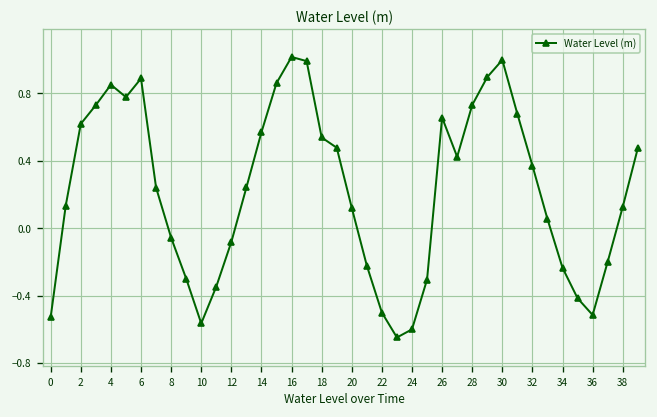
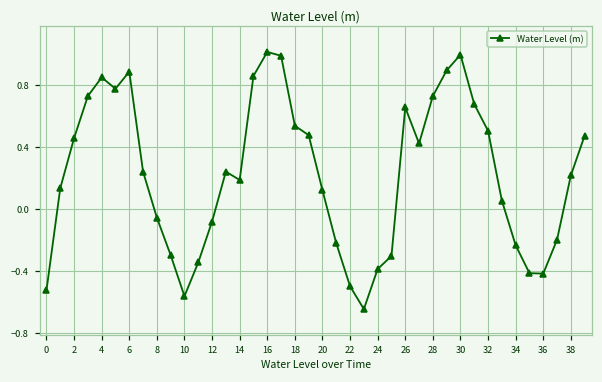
2: 0.62 -> 0.46
14: 0.57 -> 0.19
24: -0.60 -> -0.39
32: 0.37 -> 0.51
36: -0.51 -> -0.42
38: 0.13 -> 0.22
